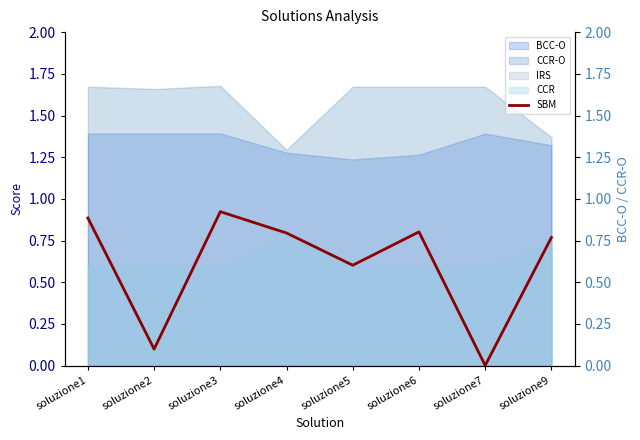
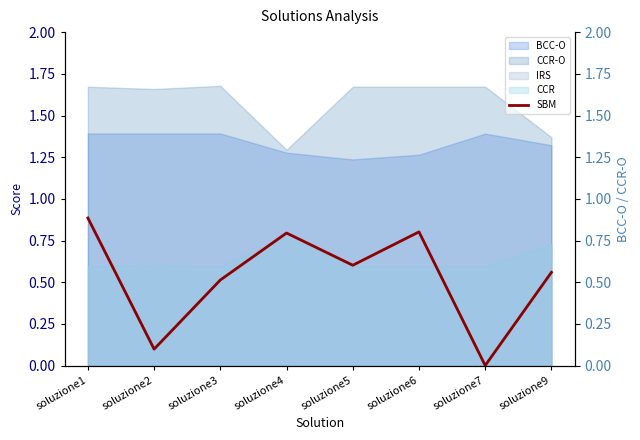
SBM, soluzione3: 0.92 -> 0.51
SBM, soluzione9: 0.77 -> 0.56
